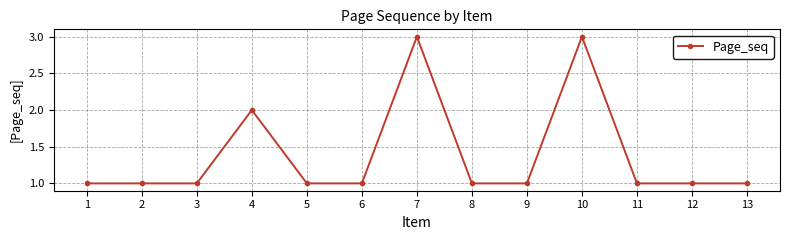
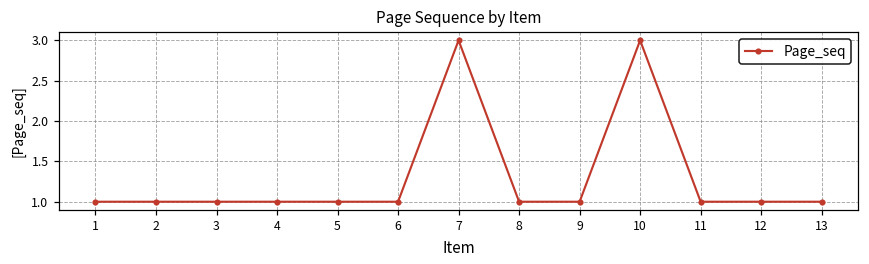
4: 2 -> 1
